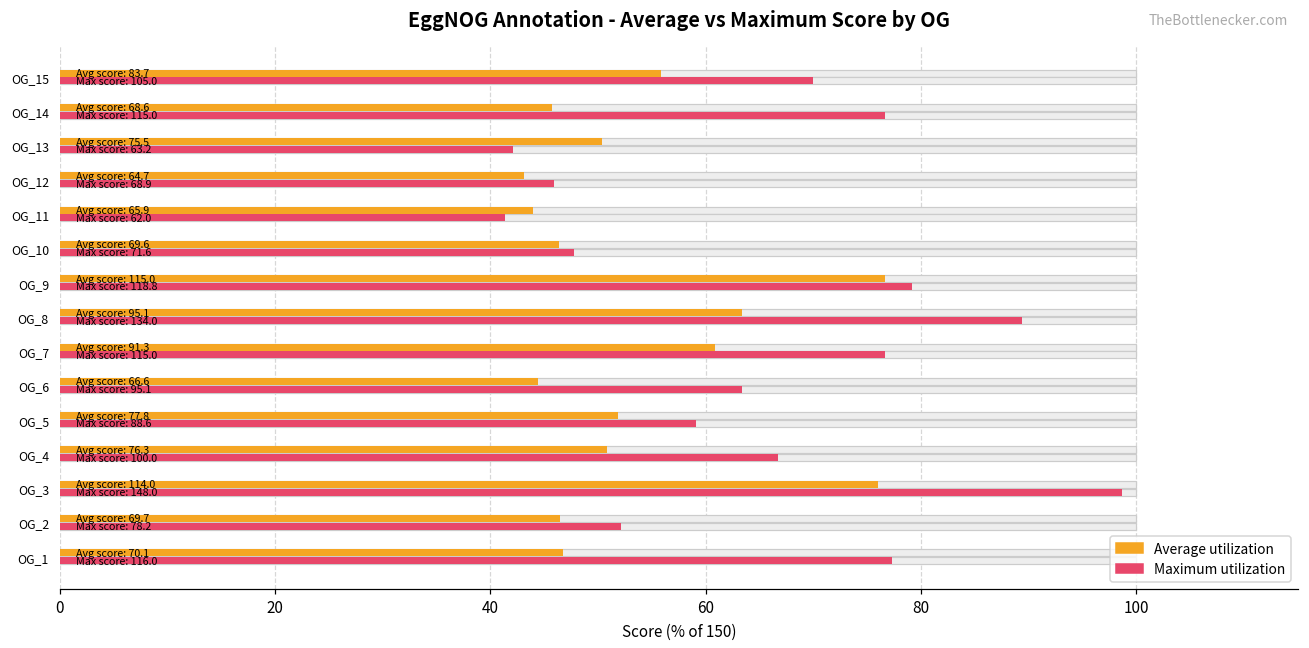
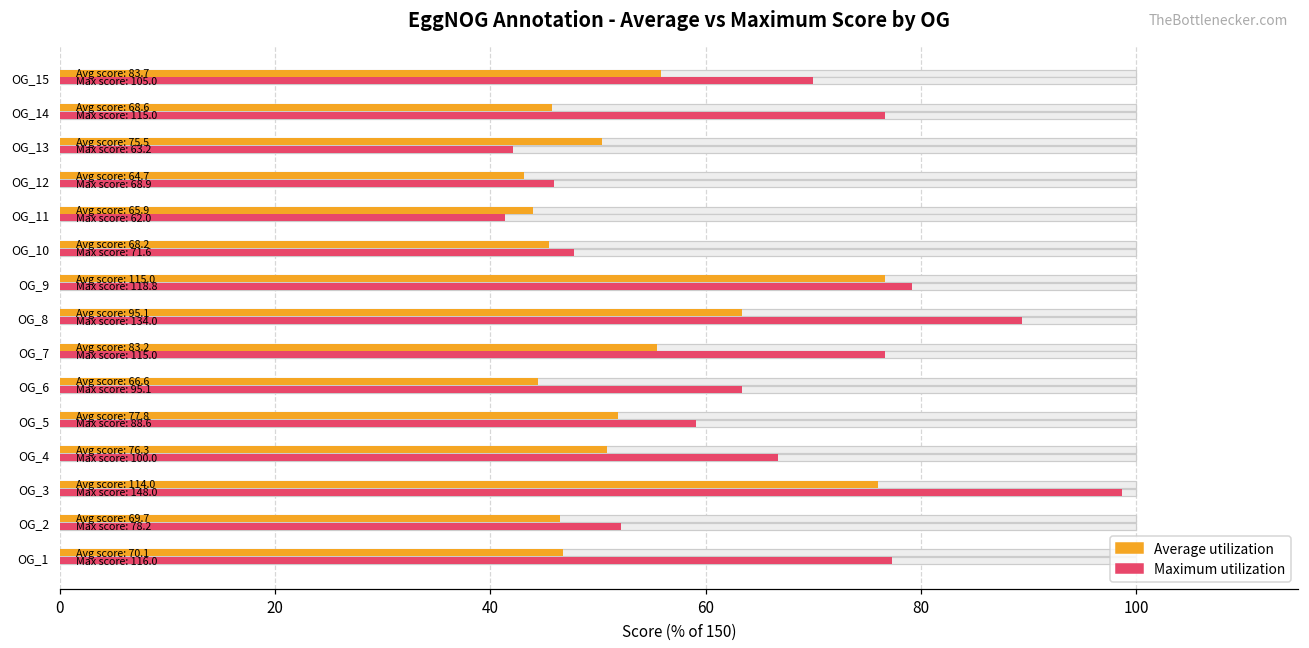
Average utilization, OG_10: 69.6 -> 68.2
Average utilization, OG_7: 91.3 -> 83.2
